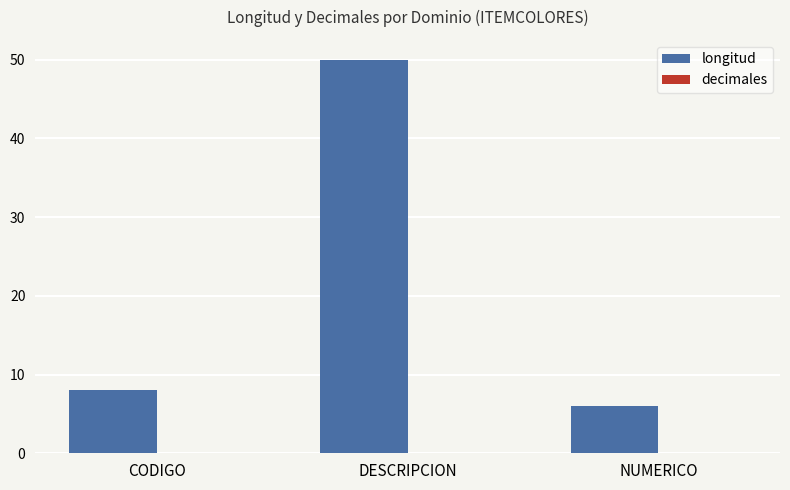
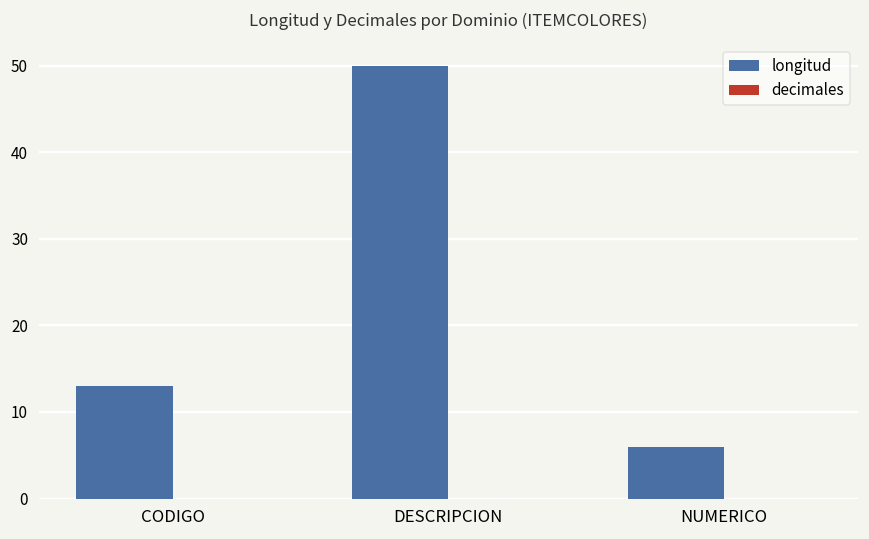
longitud, CODIGO: 8 -> 13
